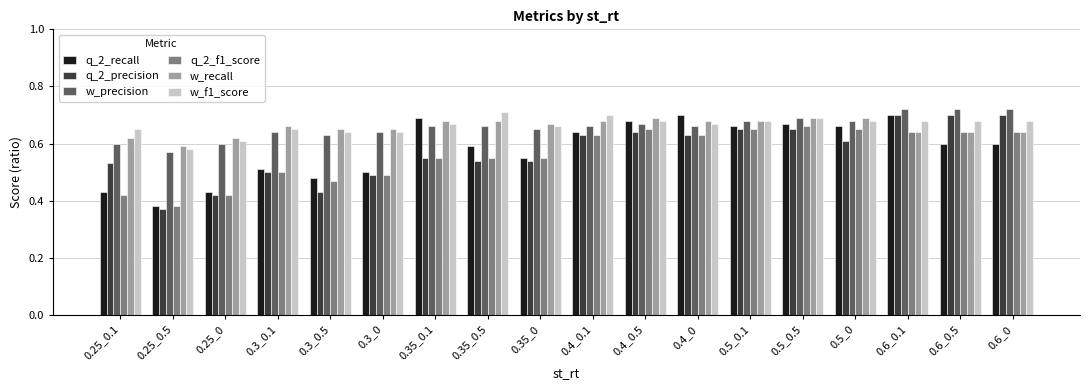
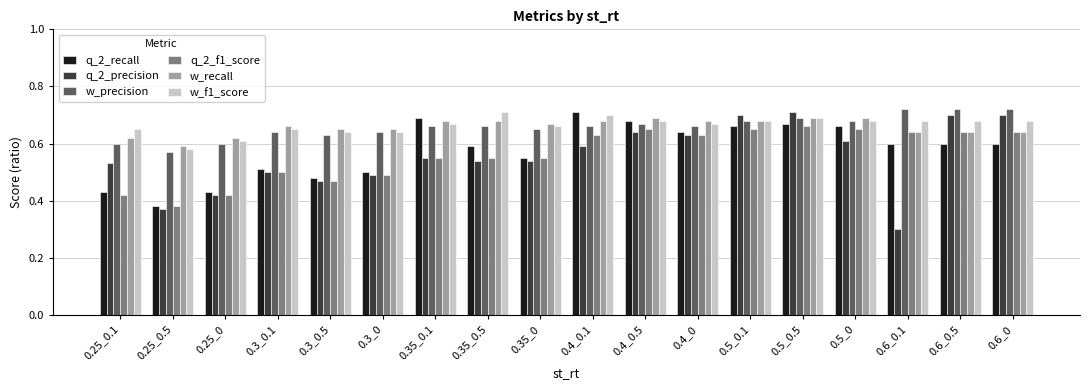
q_2_precision, 0.3_0.5: 0.43 -> 0.47
q_2_recall, 0.4_0.1: 0.64 -> 0.71
q_2_precision, 0.4_0.1: 0.63 -> 0.59
q_2_recall, 0.4_0: 0.70 -> 0.64
q_2_precision, 0.5_0.1: 0.65 -> 0.70
q_2_precision, 0.5_0.5: 0.65 -> 0.71
q_2_recall, 0.6_0.1: 0.7 -> 0.6
q_2_precision, 0.6_0.1: 0.7 -> 0.3
